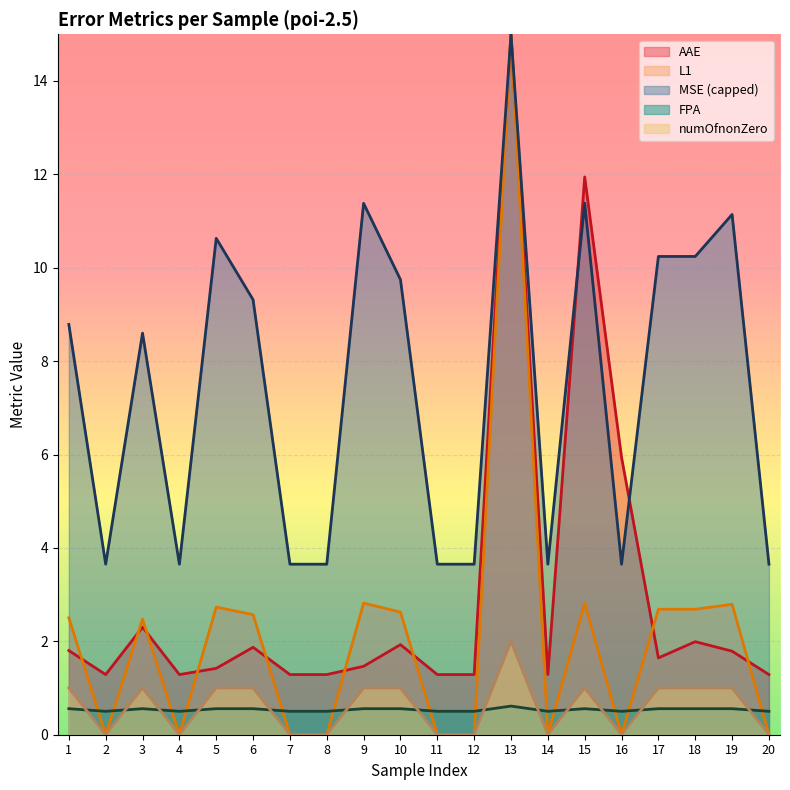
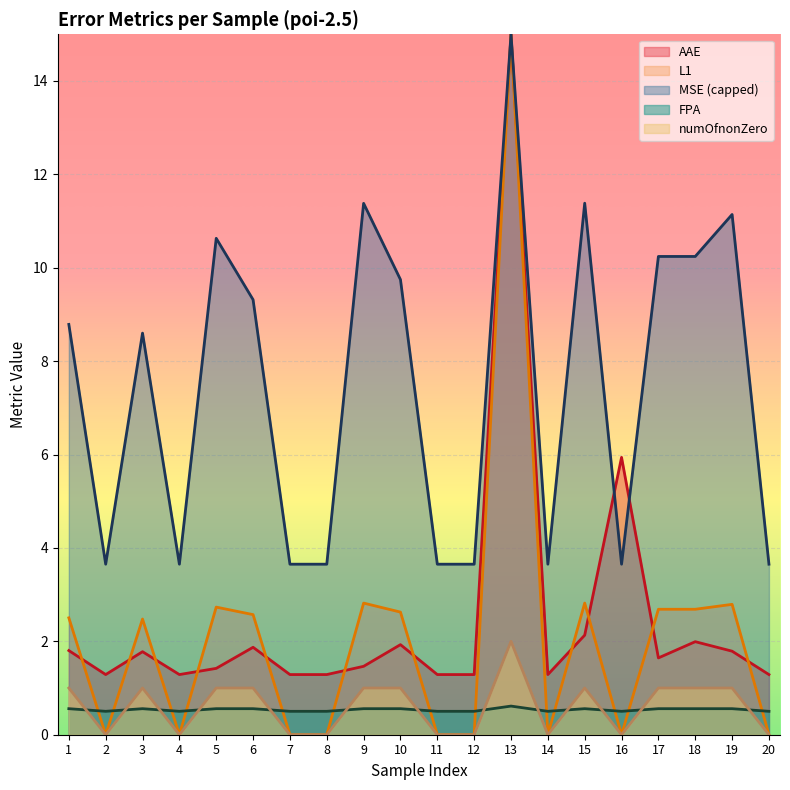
AAE, 3: 2.3 -> 1.8
AAE, 15: 11.9 -> 2.1
